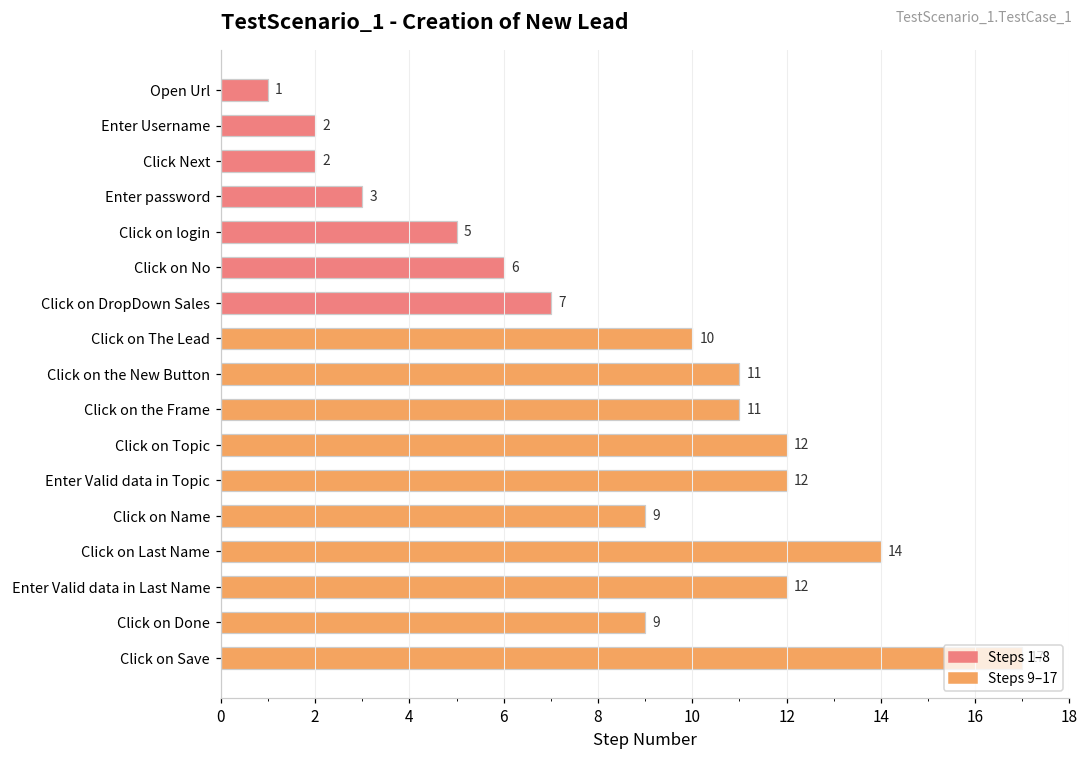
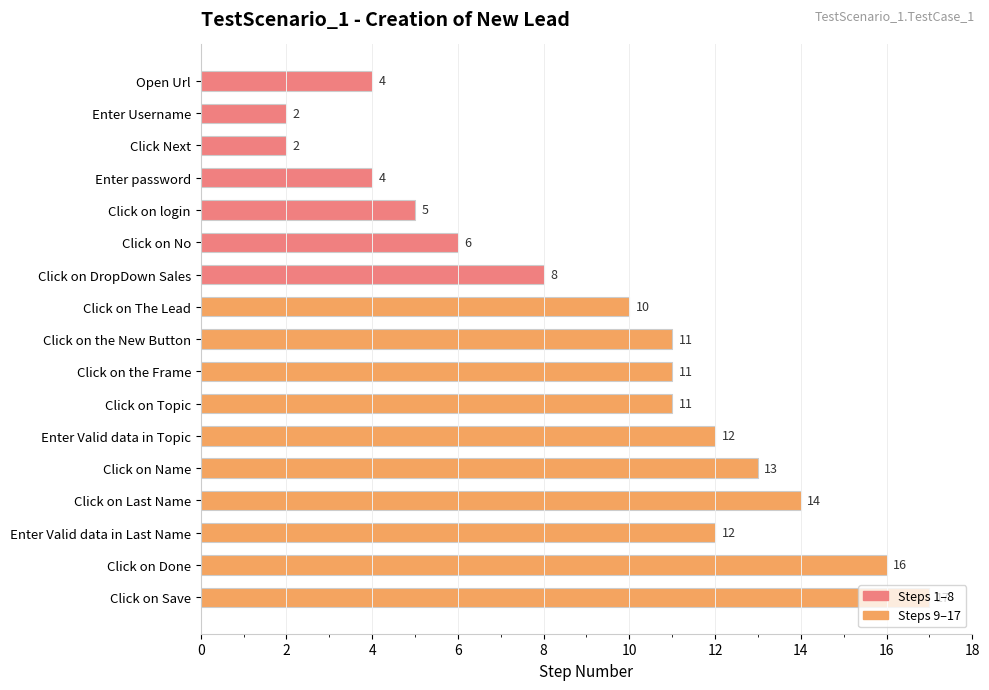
Open Url: 1 -> 4
Enter password: 3 -> 4
Click on DropDown Sales: 7 -> 8
Click on Topic: 12 -> 11
Click on Name: 9 -> 13
Click on Done: 9 -> 16
